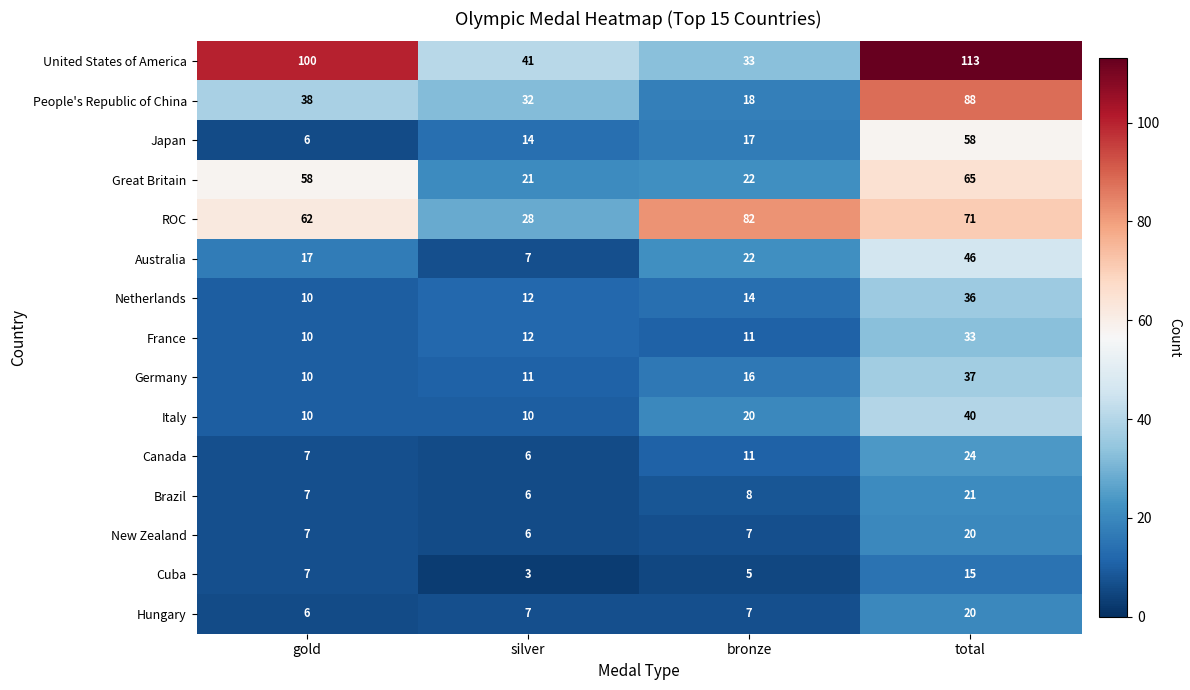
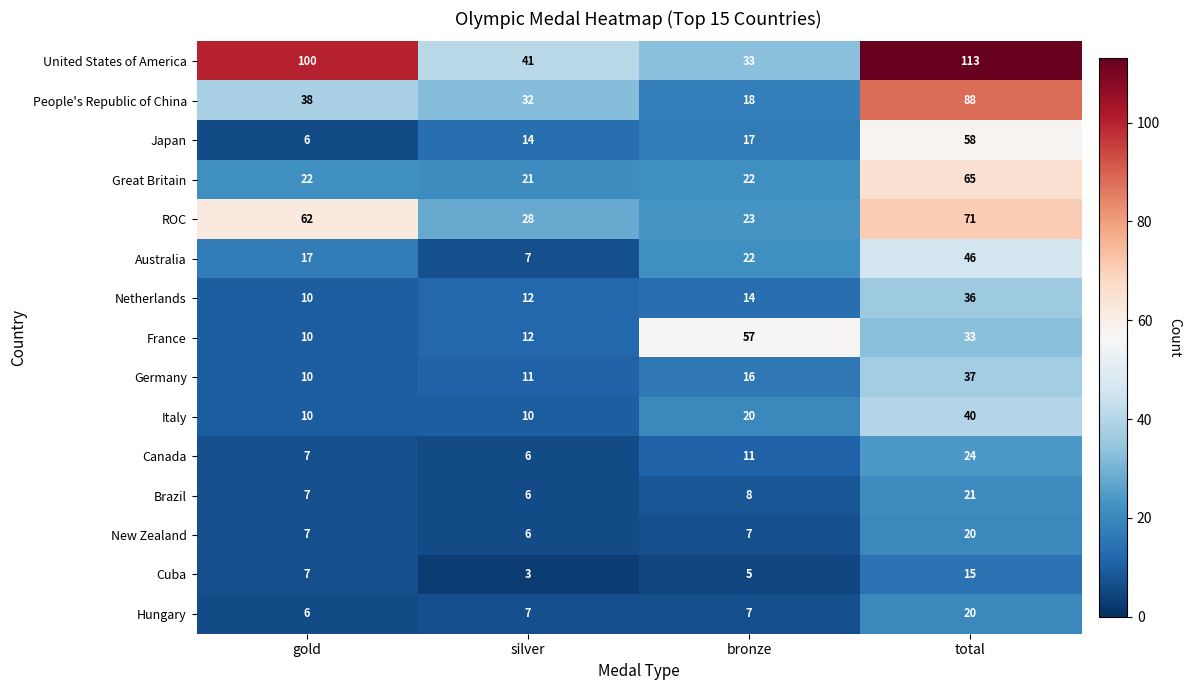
Great Britain, gold: 58 -> 22
ROC, bronze: 82 -> 23
France, bronze: 11 -> 57
